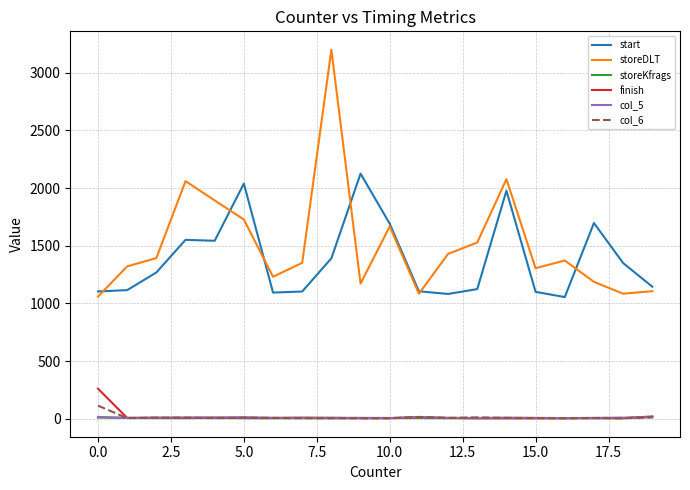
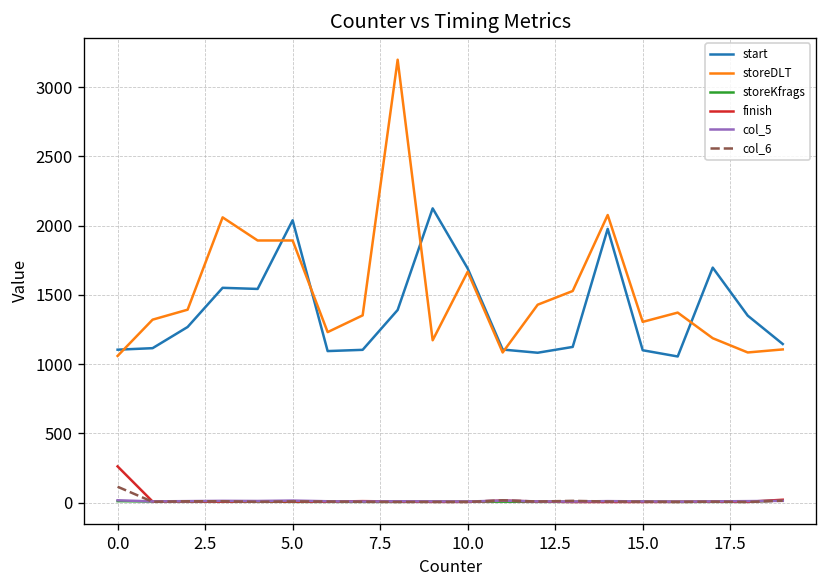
storeDLT, 5.0: 1730 -> 1890
